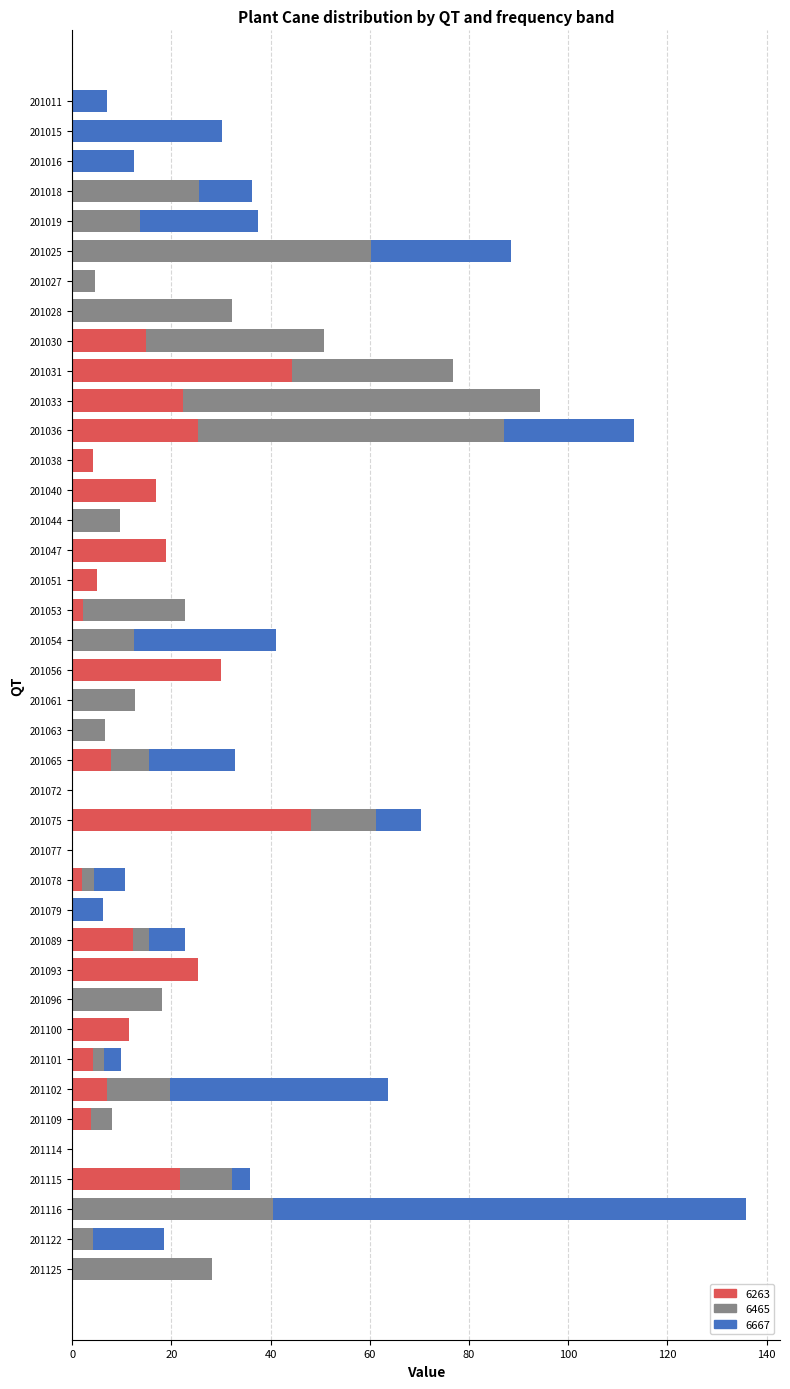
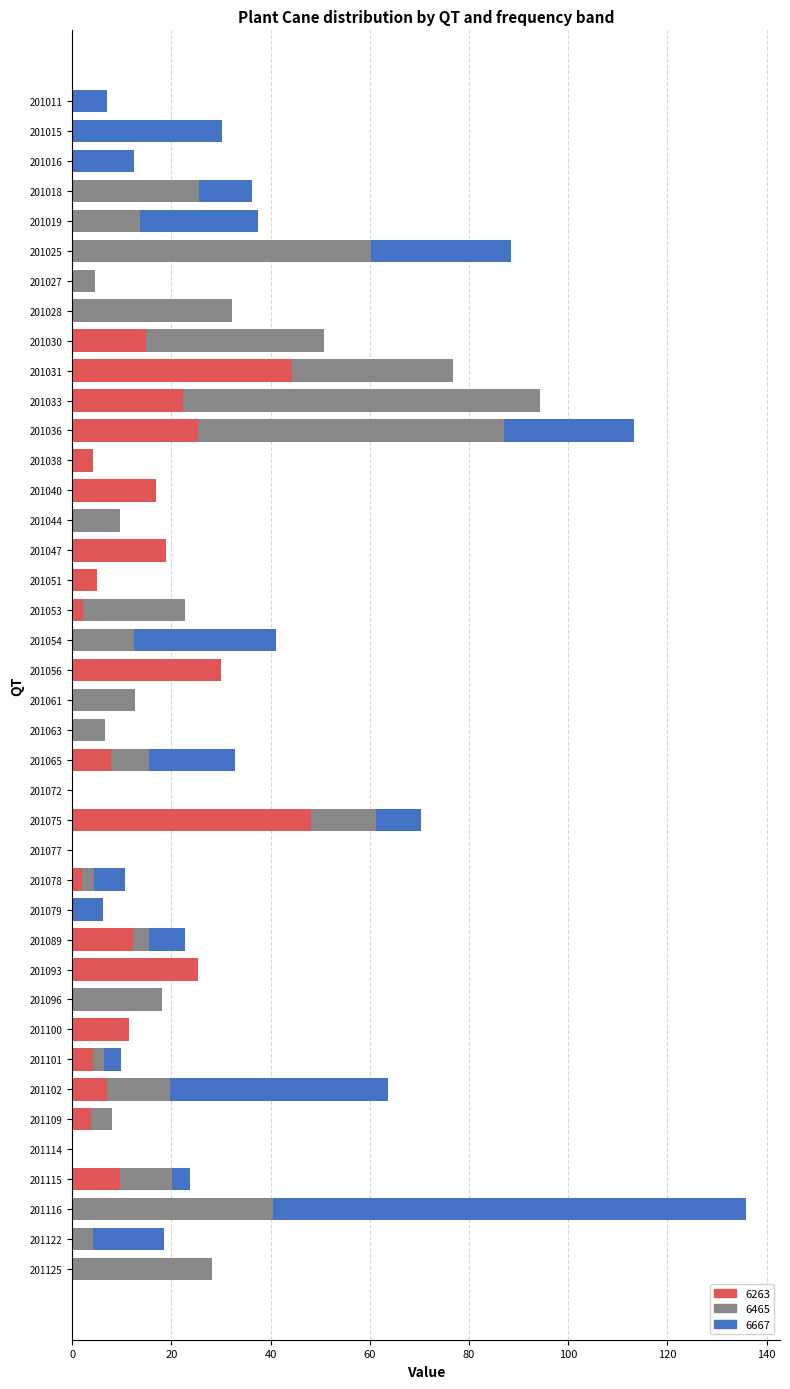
6263, 201115: 22 -> 10
